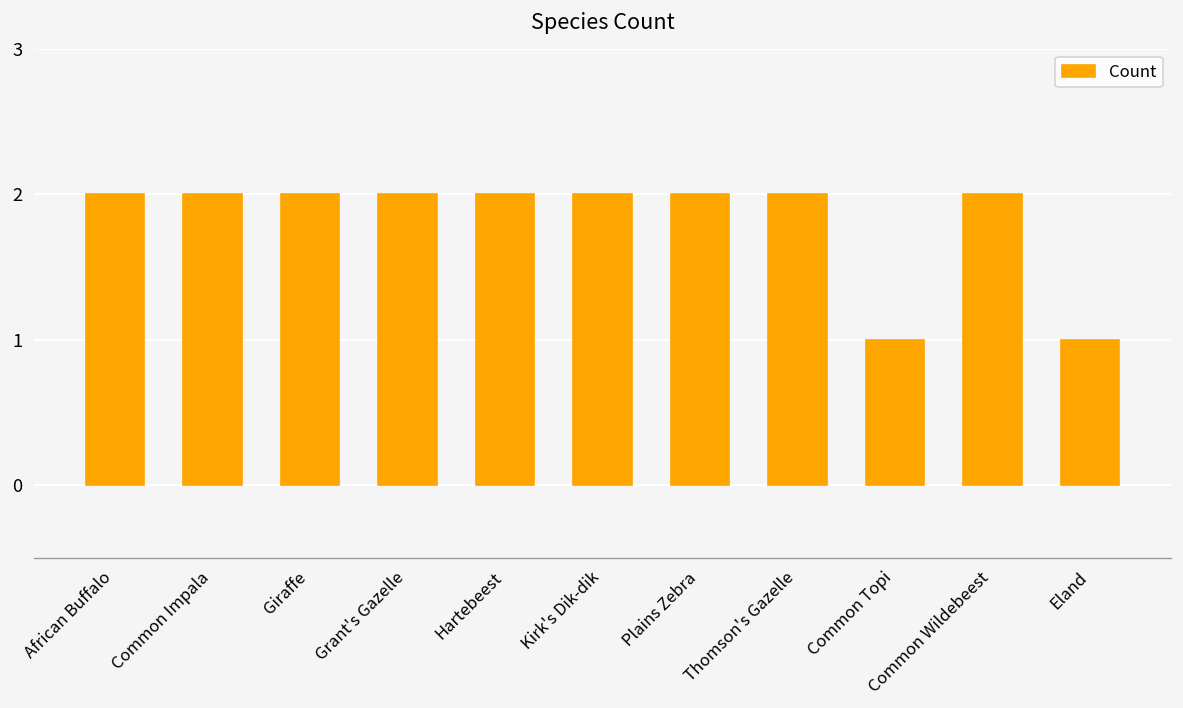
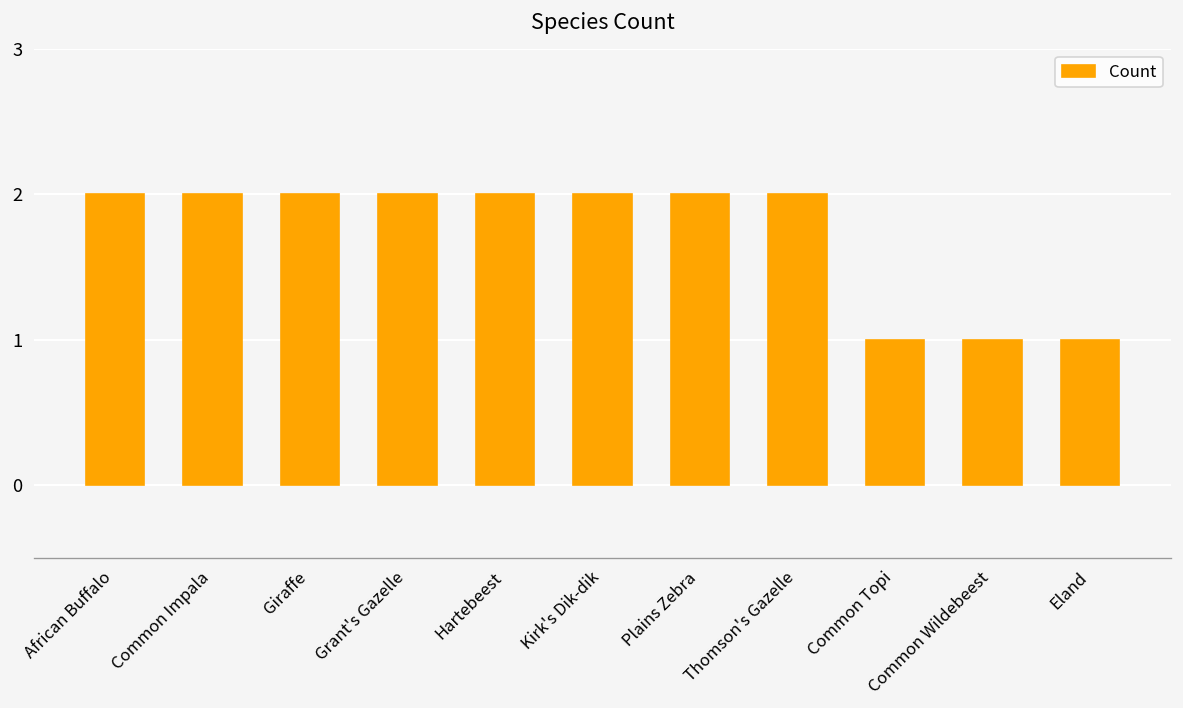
Common Wildebeest: 2 -> 1
